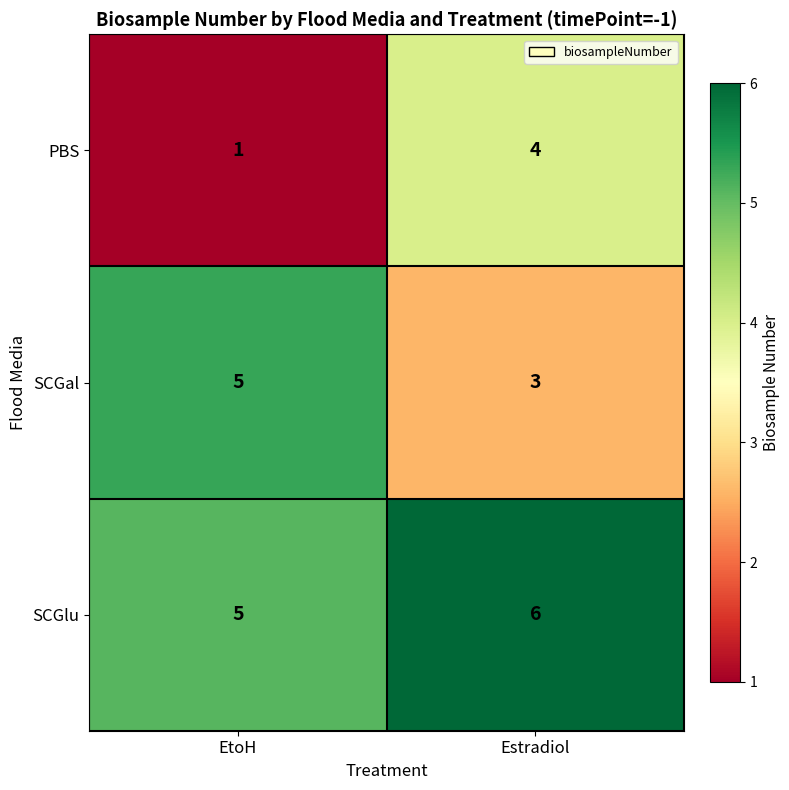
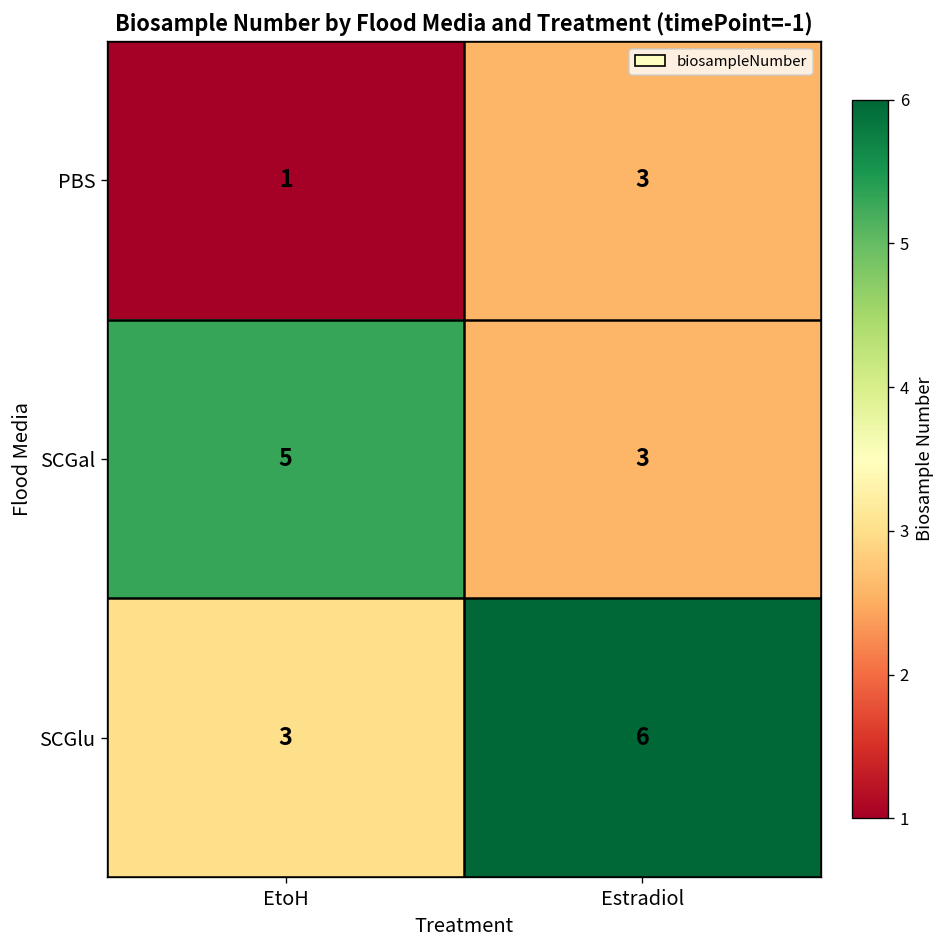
PBS, Estradiol: 4 -> 3
SCGlu, EtoH: 5 -> 3
